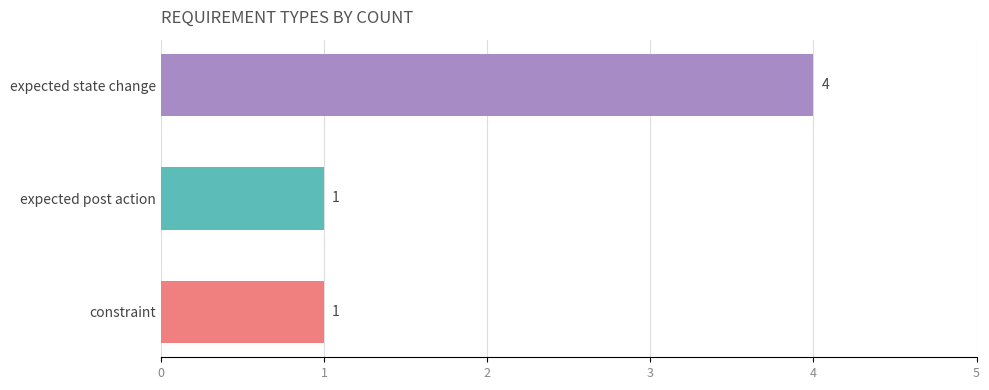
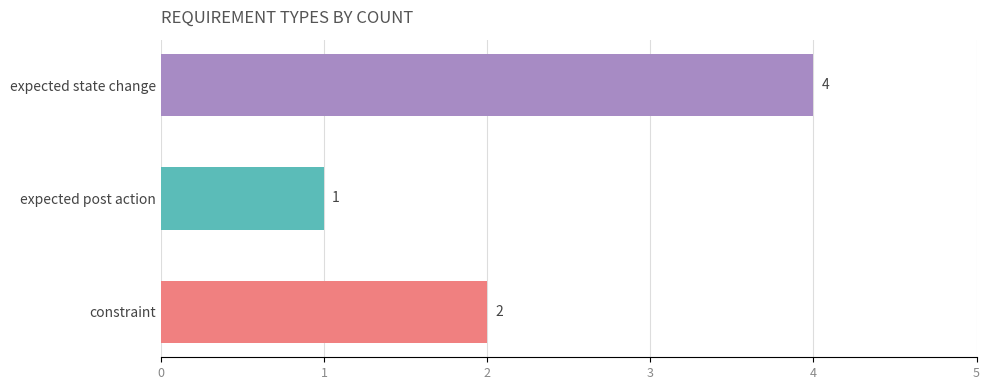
constraint: 1 -> 2
